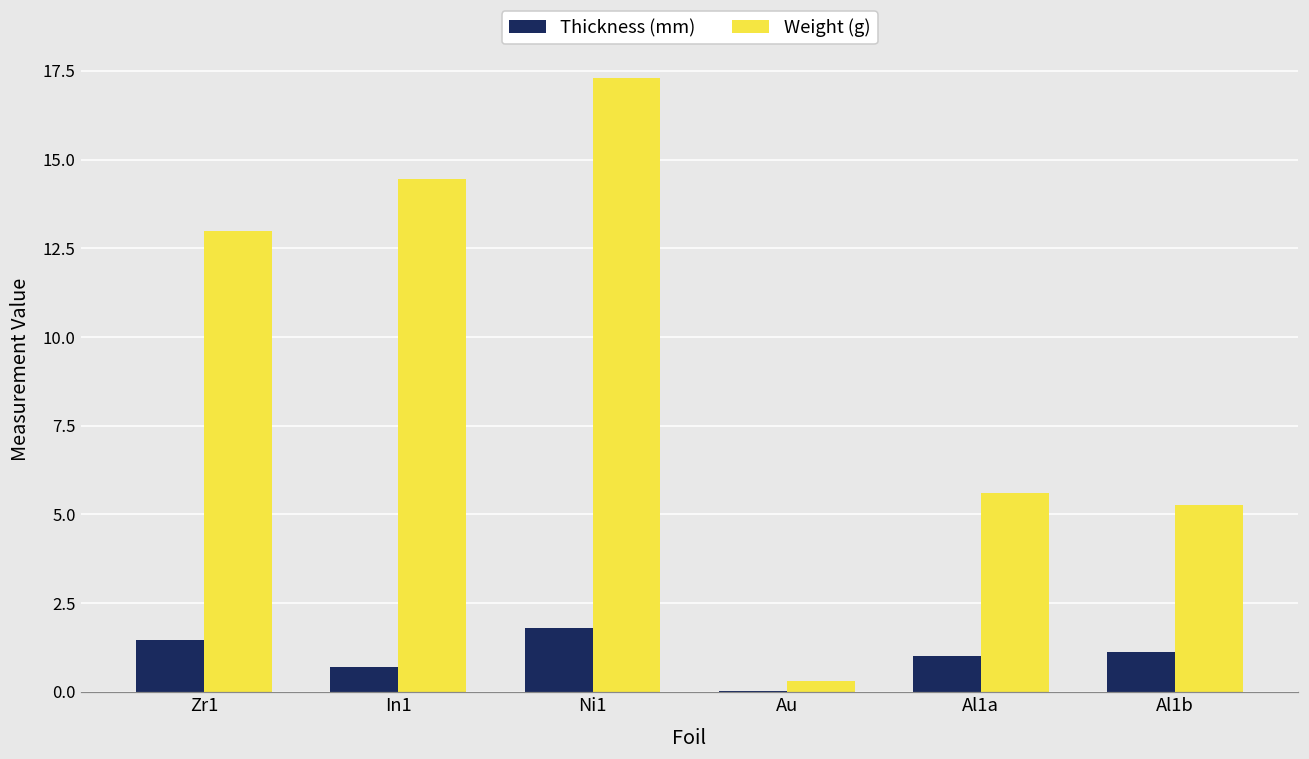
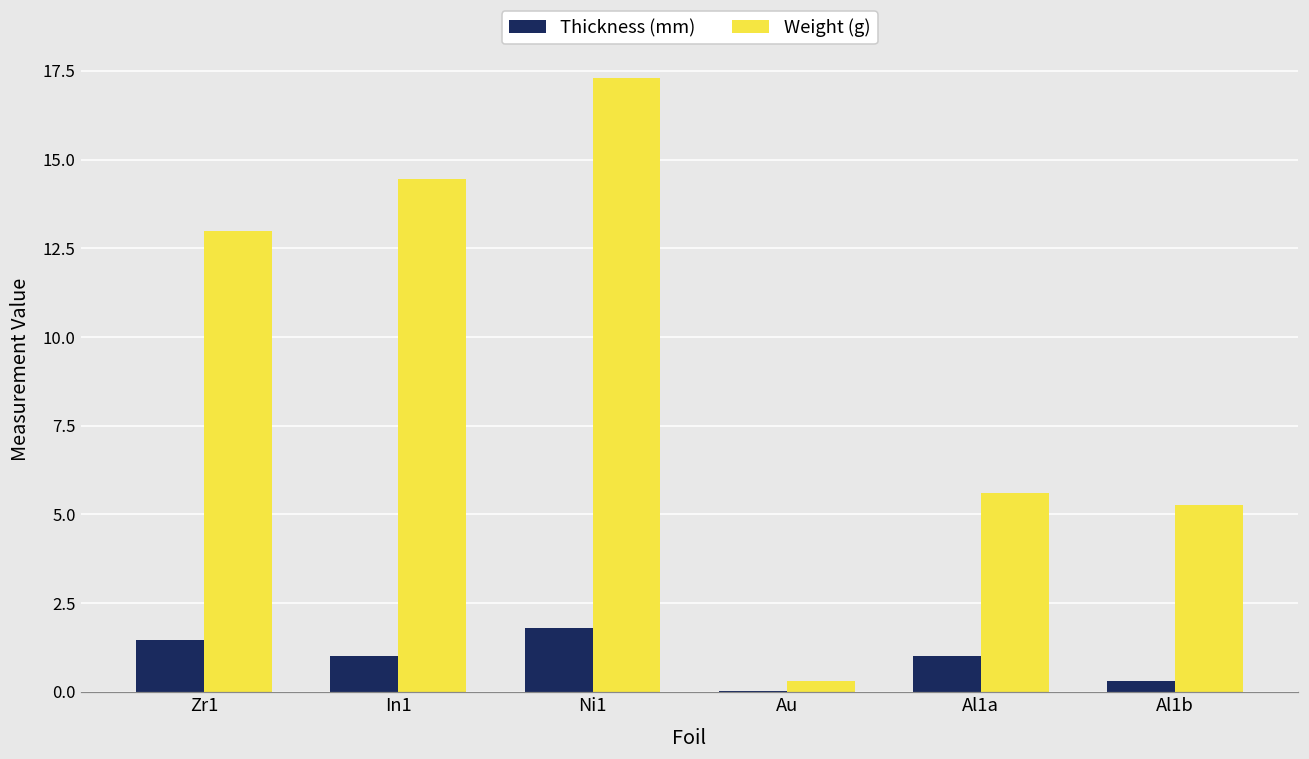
Thickness (mm), In1: 0.7 -> 1.0
Thickness (mm), Al1b: 1.1 -> 0.3
